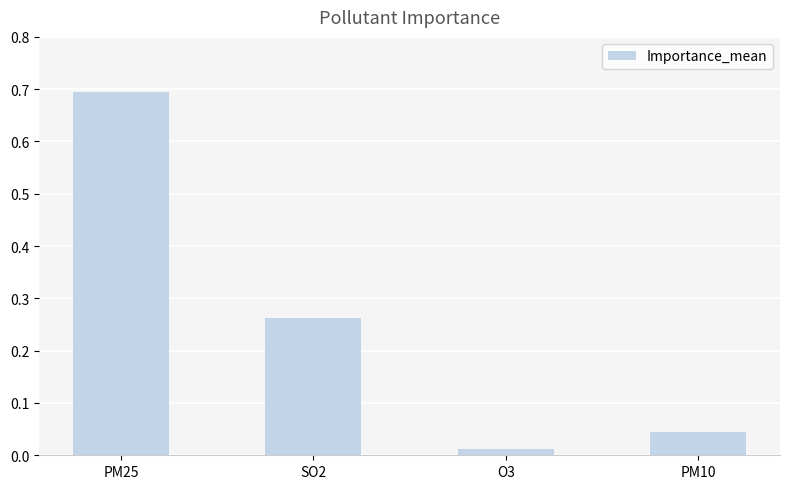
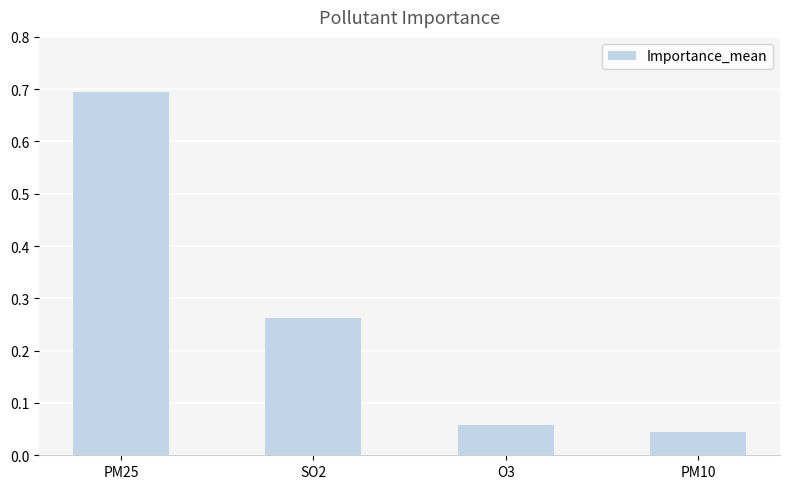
O3: 0.01 -> 0.06
